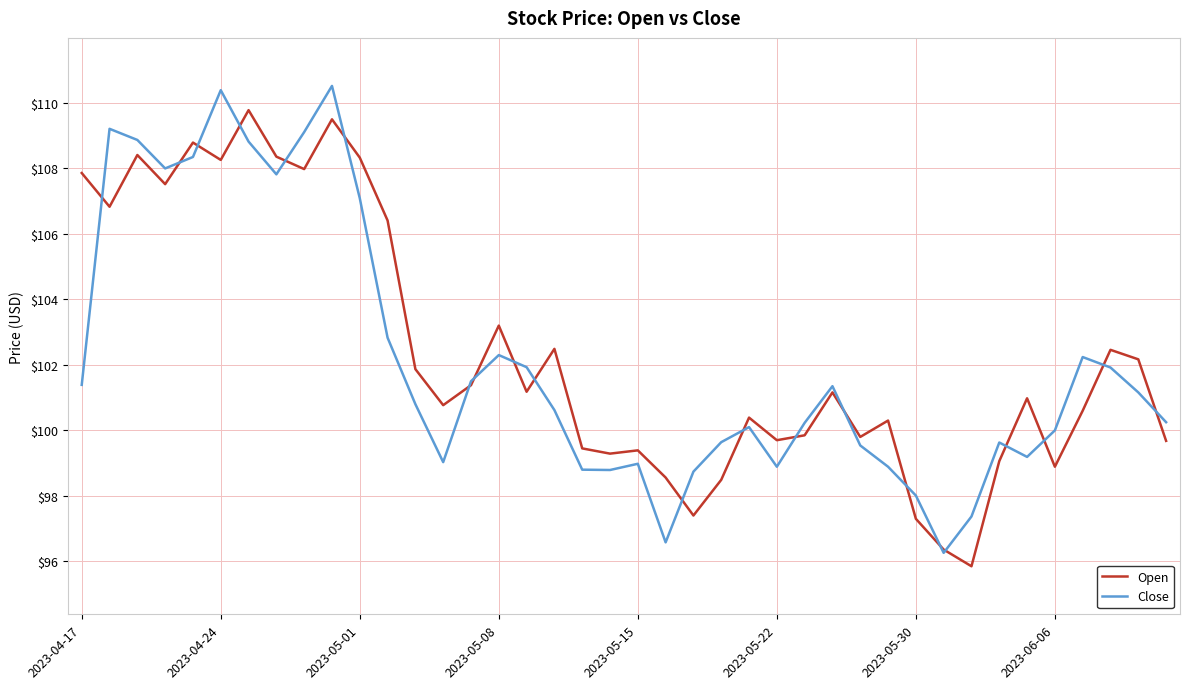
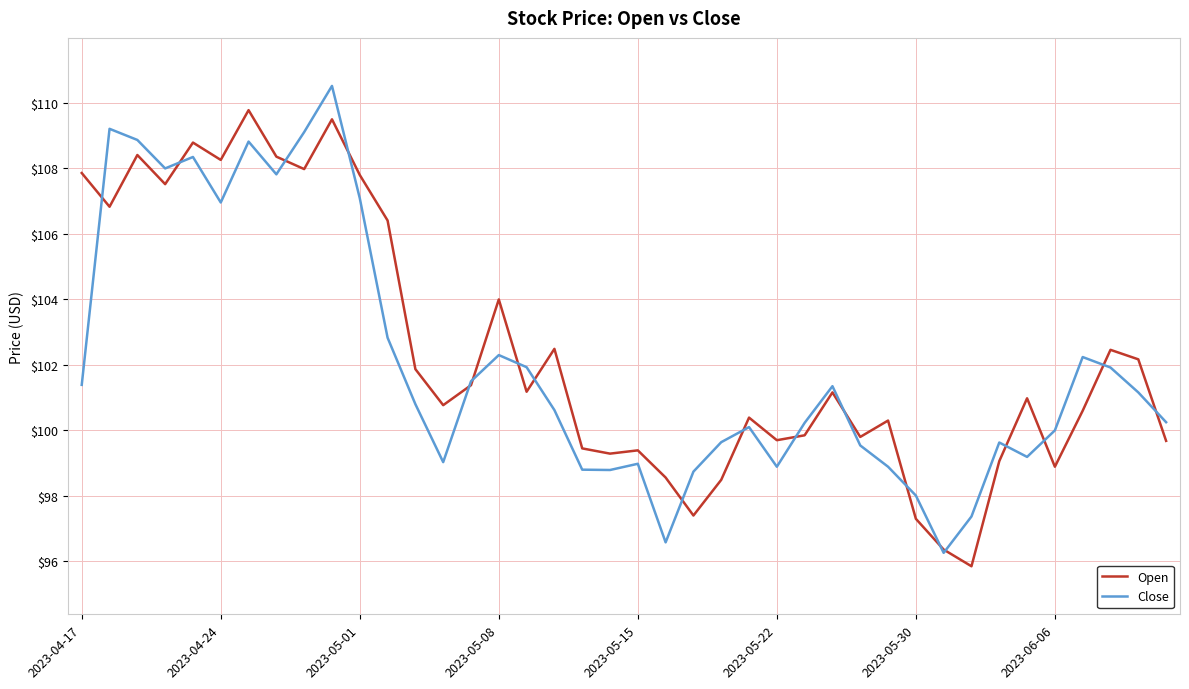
Close, 2023-04-24: $110.4 -> $107.0
Open, 2023-05-01: $108.3 -> $107.8
Open, 2023-05-08: $103.2 -> $104.0
